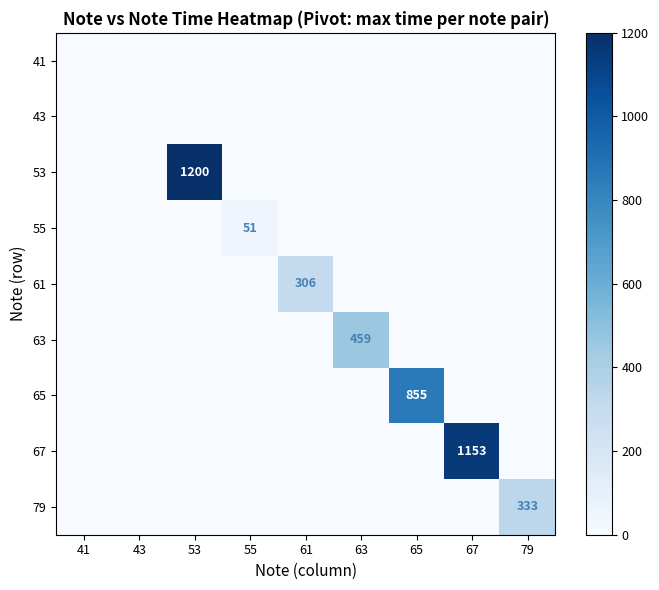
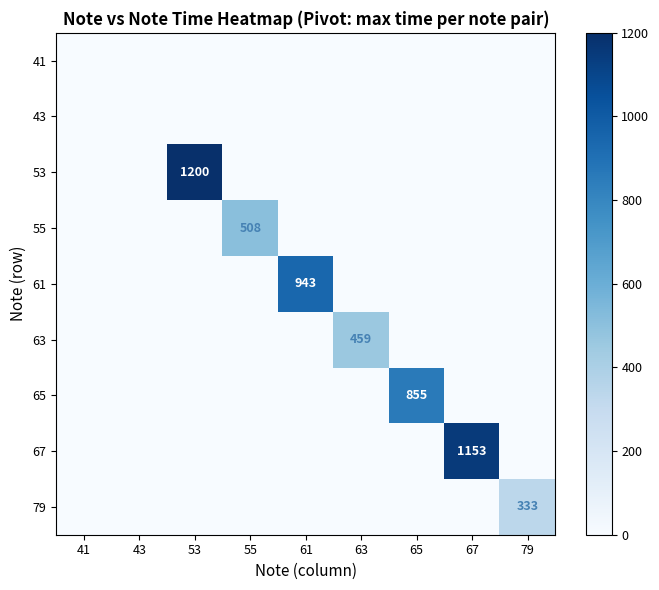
55, 55: 51 -> 508
61, 61: 306 -> 943
